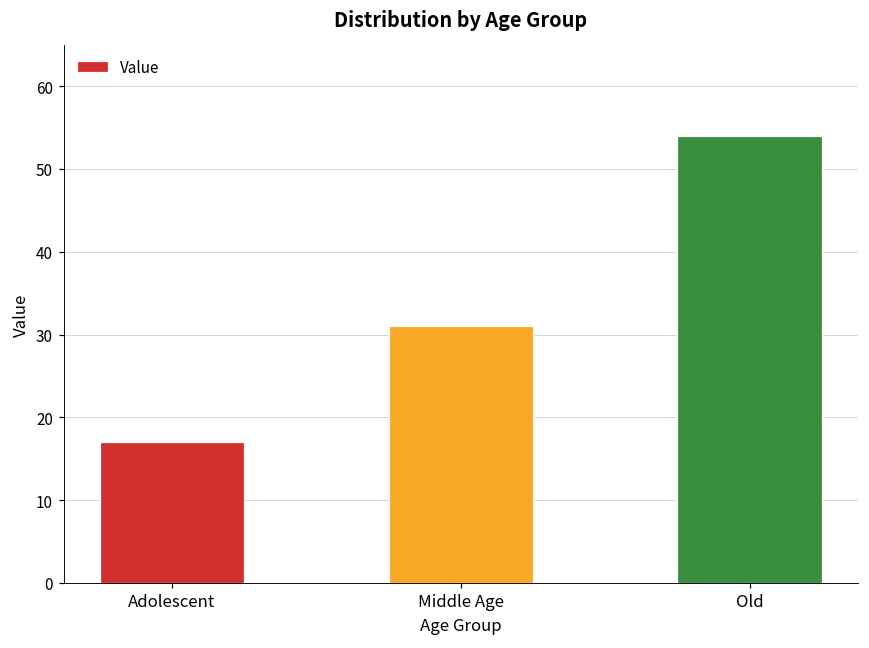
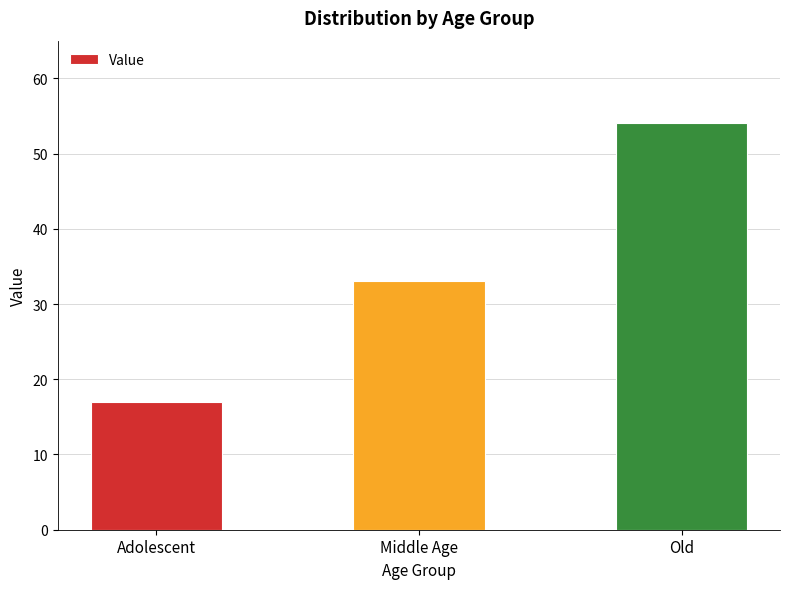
Middle Age: 31 -> 33
